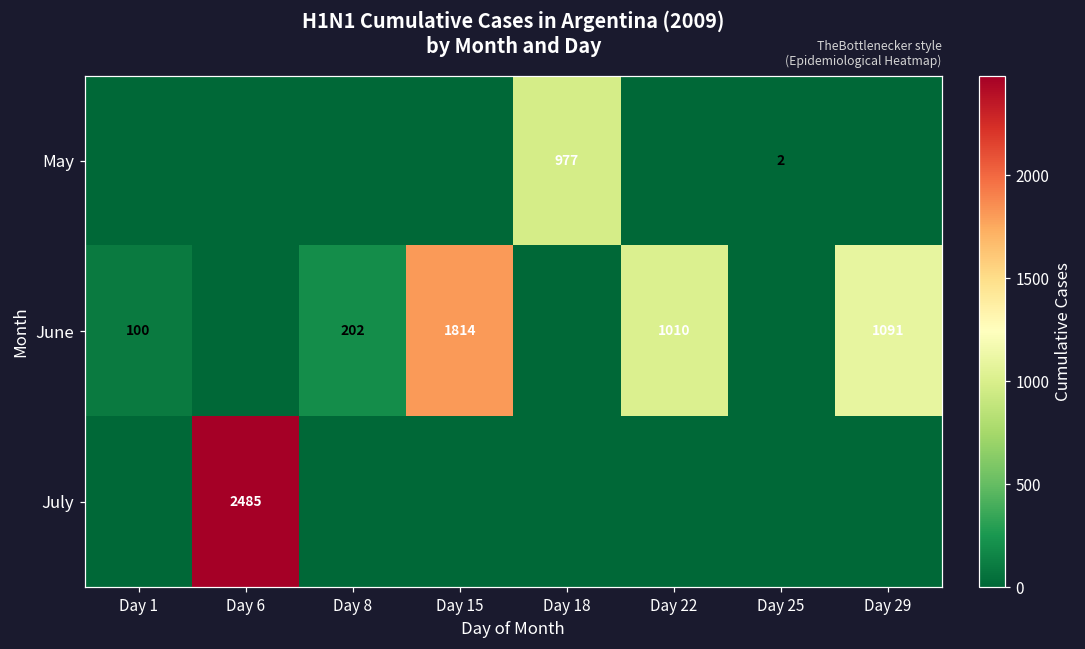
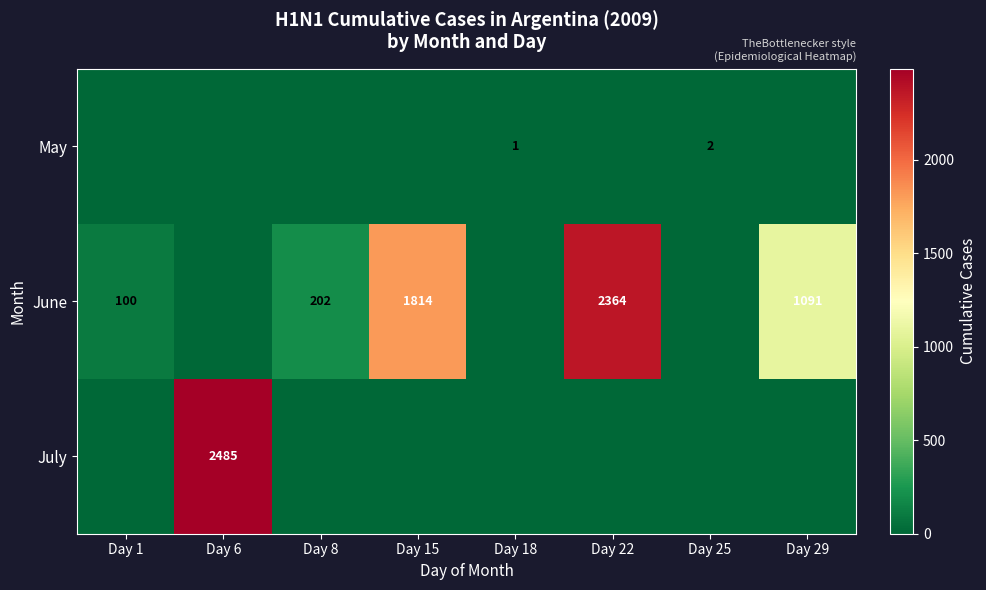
May, Day 18: 977 -> 1
June, Day 22: 1010 -> 2364
